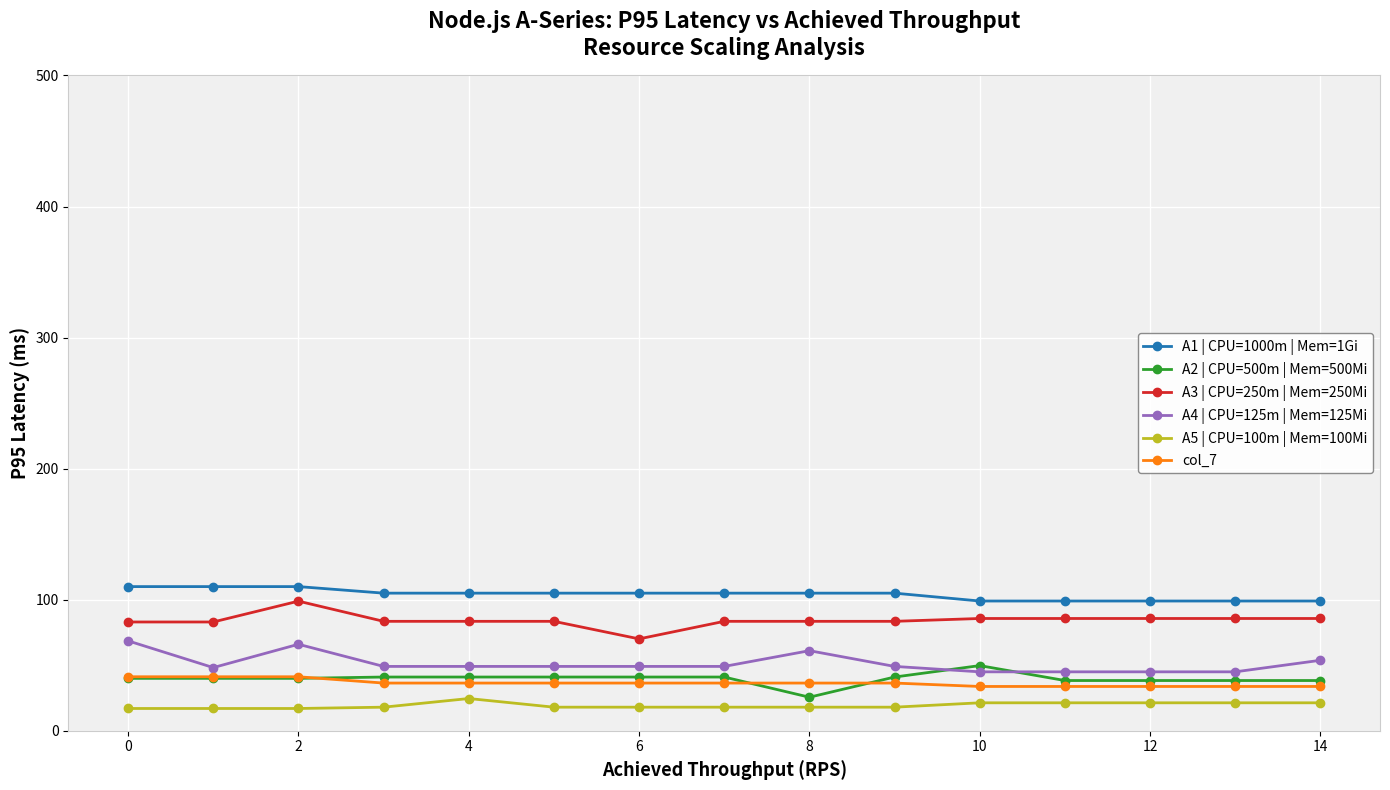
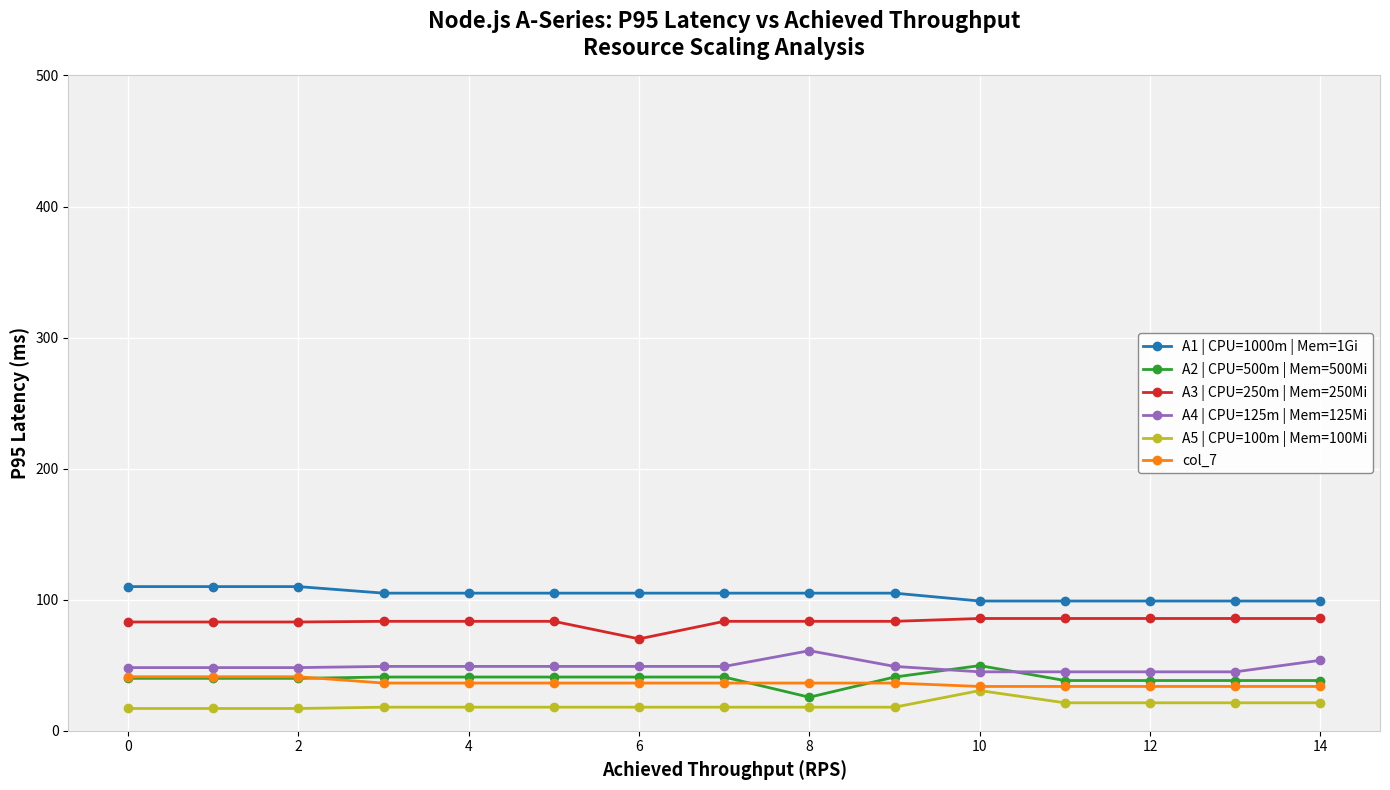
A4 | CPU=125m | Mem=125Mi, 0: 69 -> 48
A3 | CPU=250m | Mem=250Mi, 2: 99 -> 83
A4 | CPU=125m | Mem=125Mi, 2: 66 -> 48
A5 | CPU=100m | Mem=100Mi, 4: 25 -> 18
A5 | CPU=100m | Mem=100Mi, 10: 21 -> 31
